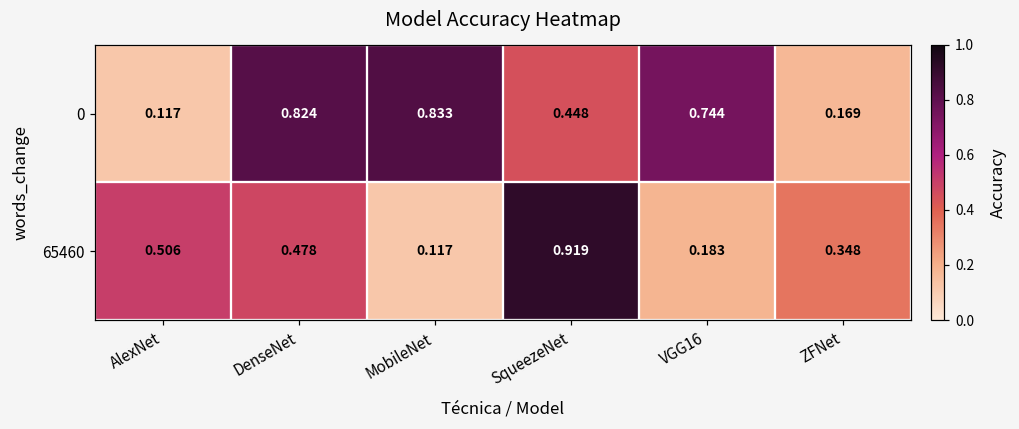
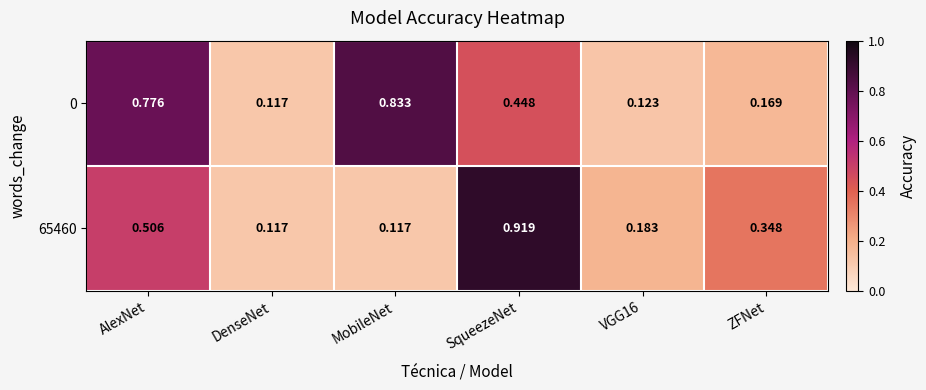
0, AlexNet: 0.117 -> 0.776
0, DenseNet: 0.824 -> 0.117
0, VGG16: 0.744 -> 0.123
65460, DenseNet: 0.478 -> 0.117
